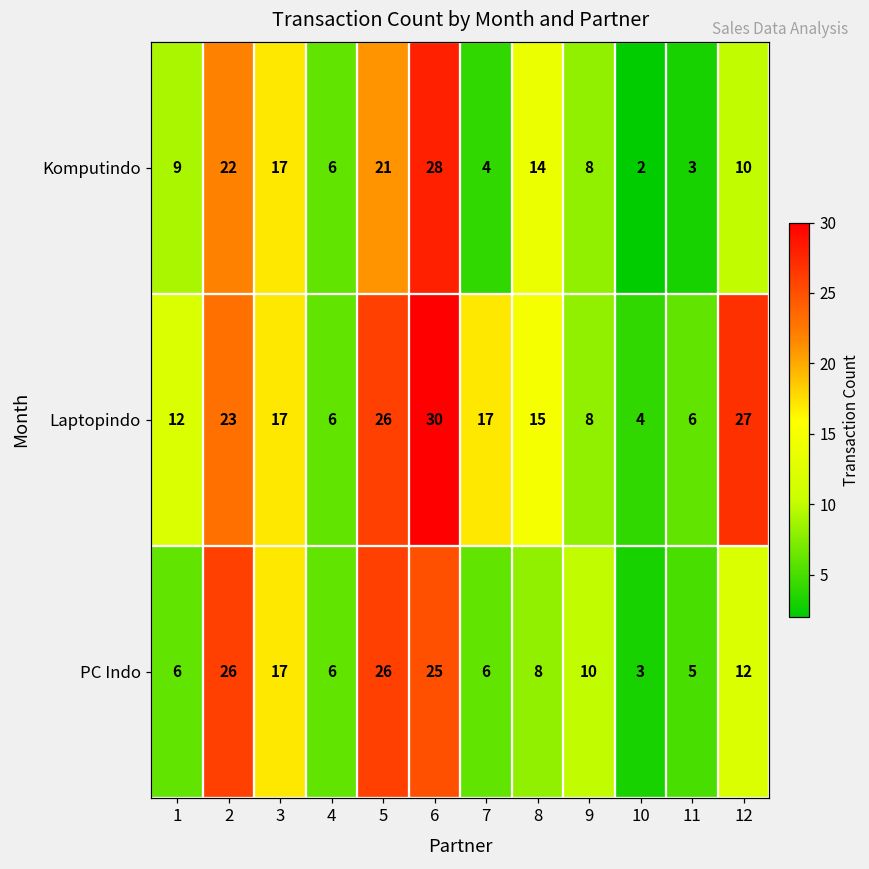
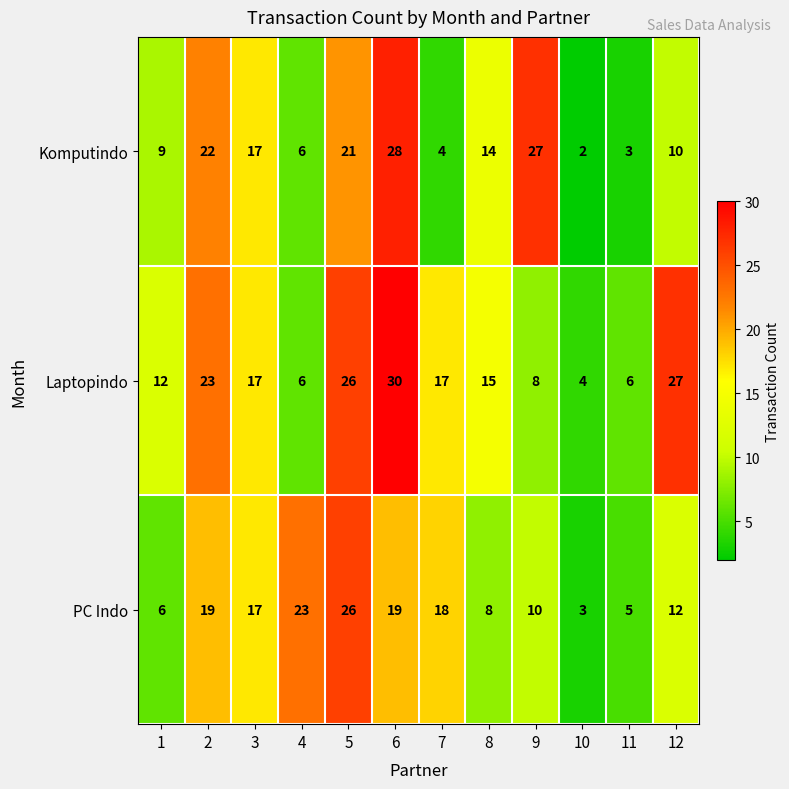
Komputindo, 9: 8 -> 27
PC Indo, 2: 26 -> 19
PC Indo, 4: 6 -> 23
PC Indo, 6: 25 -> 19
PC Indo, 7: 6 -> 18
